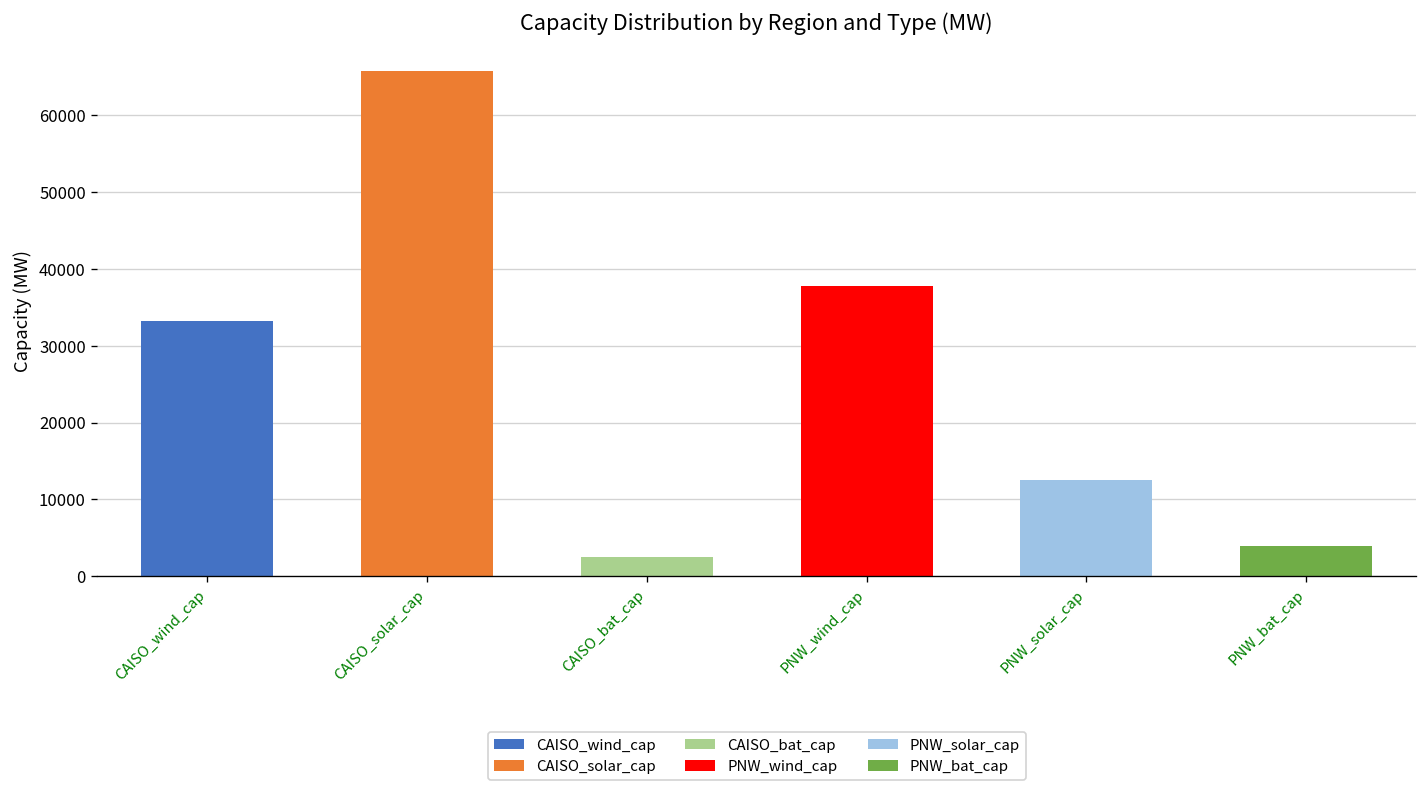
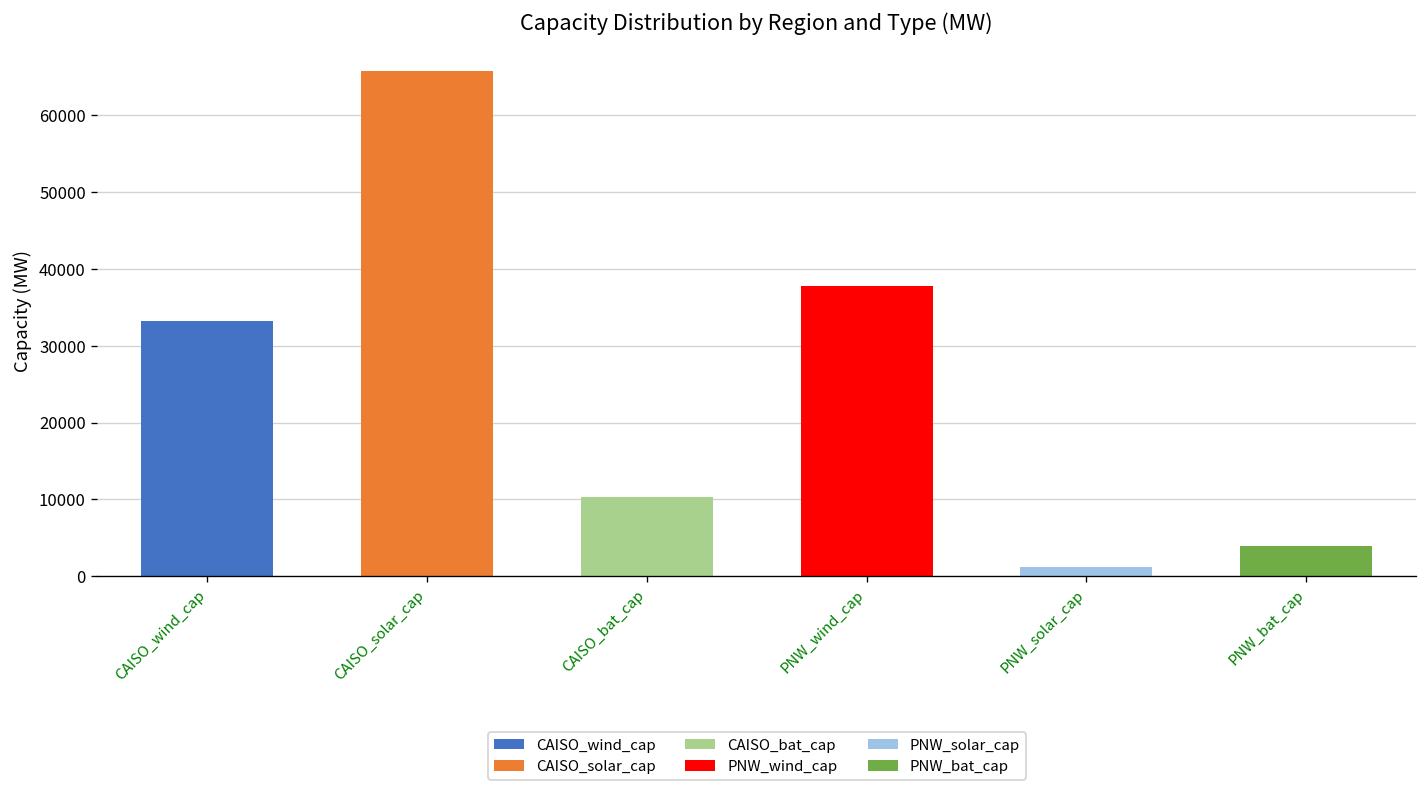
CAISO_bat_cap: 2000 -> 10000
PNW_solar_cap: 13000 -> 1000
